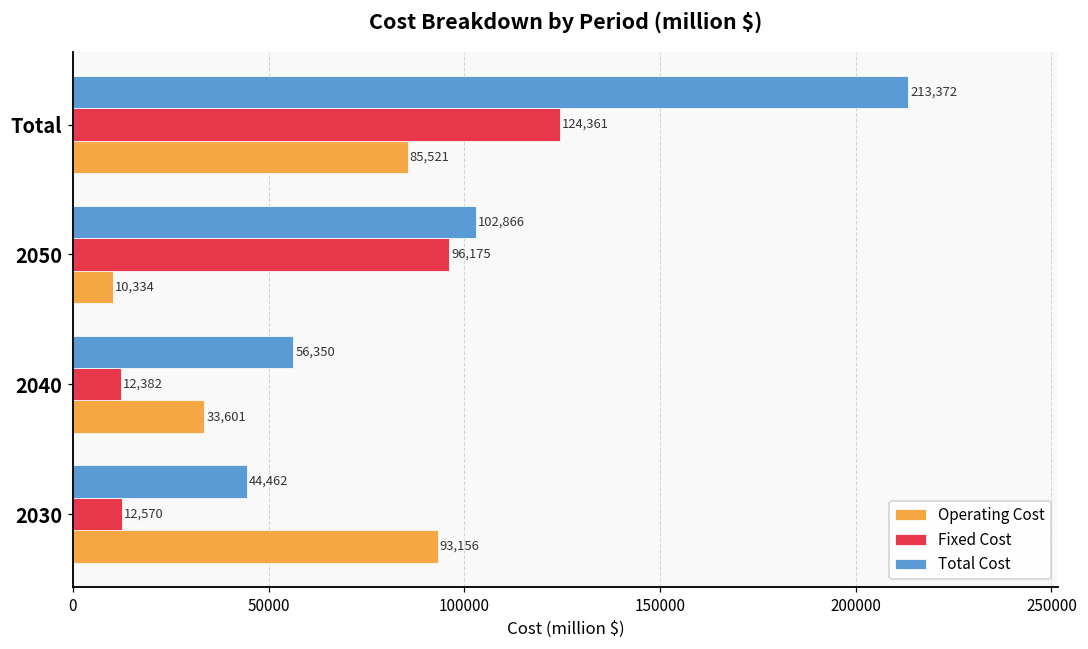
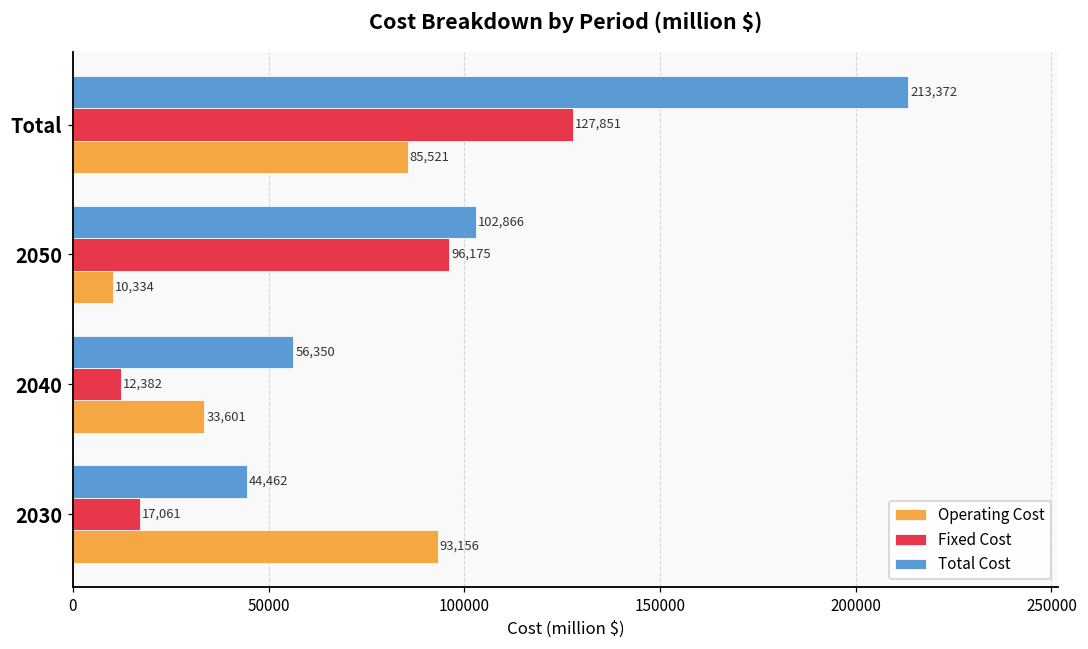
Fixed Cost, Total: 124,361 -> 127,851
Fixed Cost, 2030: 12,570 -> 17,061
